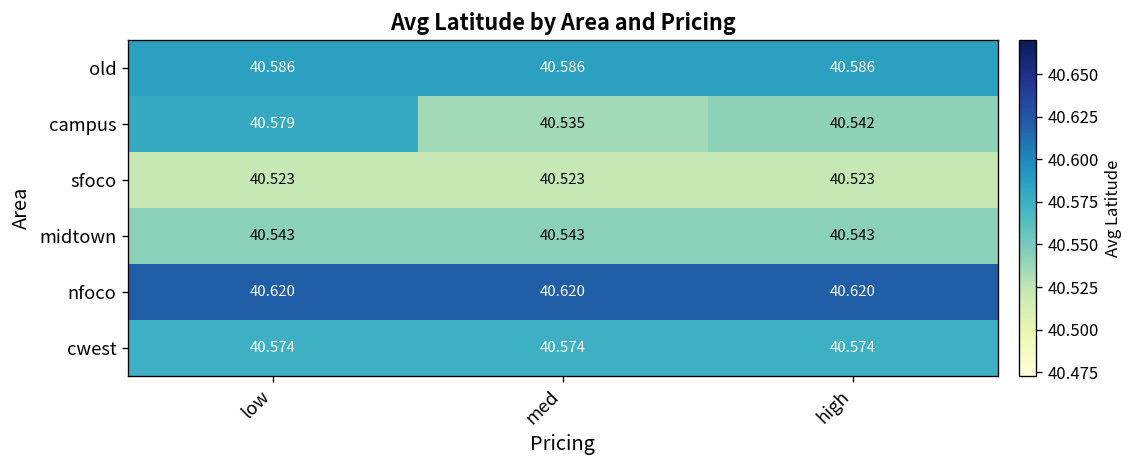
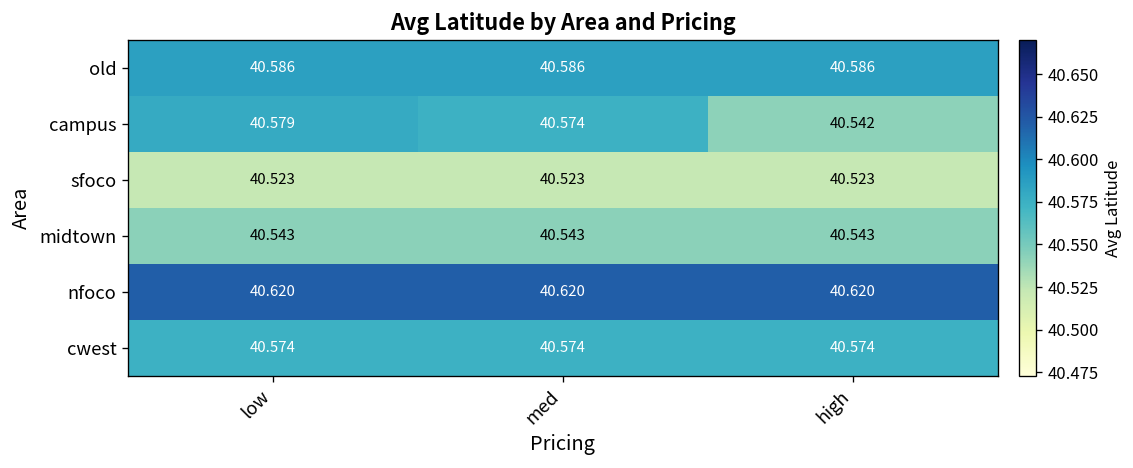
campus, med: 40.535 -> 40.574
